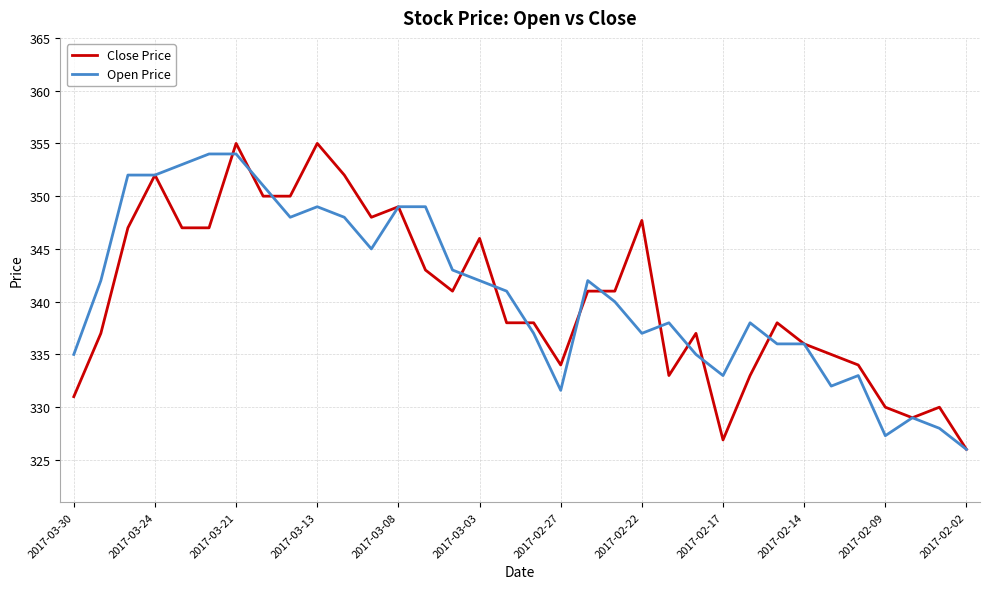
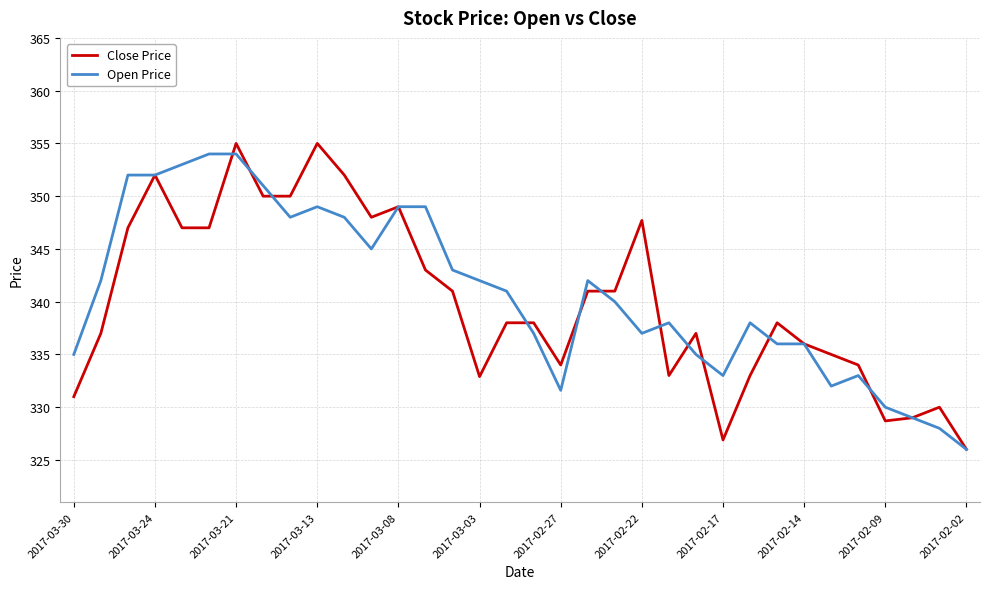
Close Price, 2017-03-03: 346.0 -> 332.9
Close Price, 2017-02-09: 330.0 -> 328.7
Open Price, 2017-02-09: 327.3 -> 330.0
